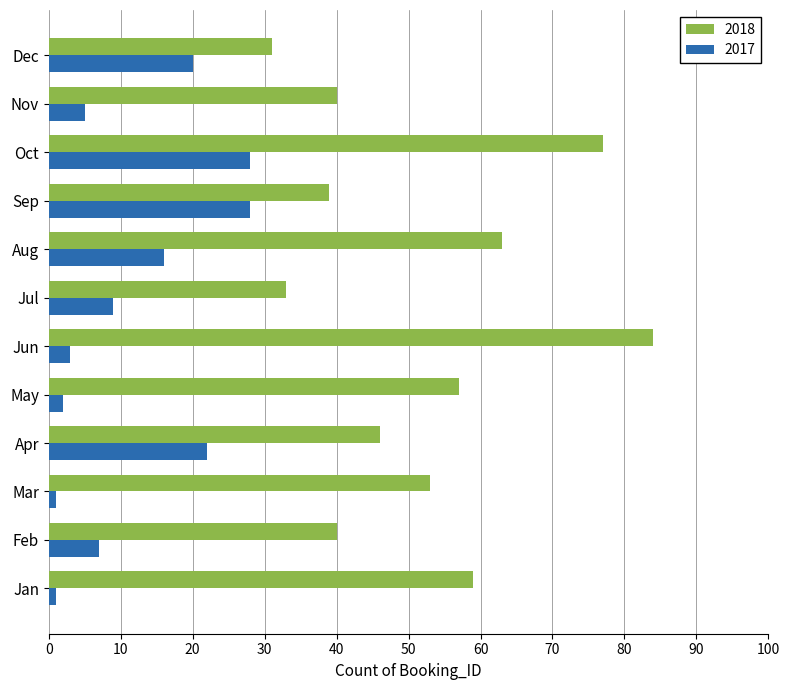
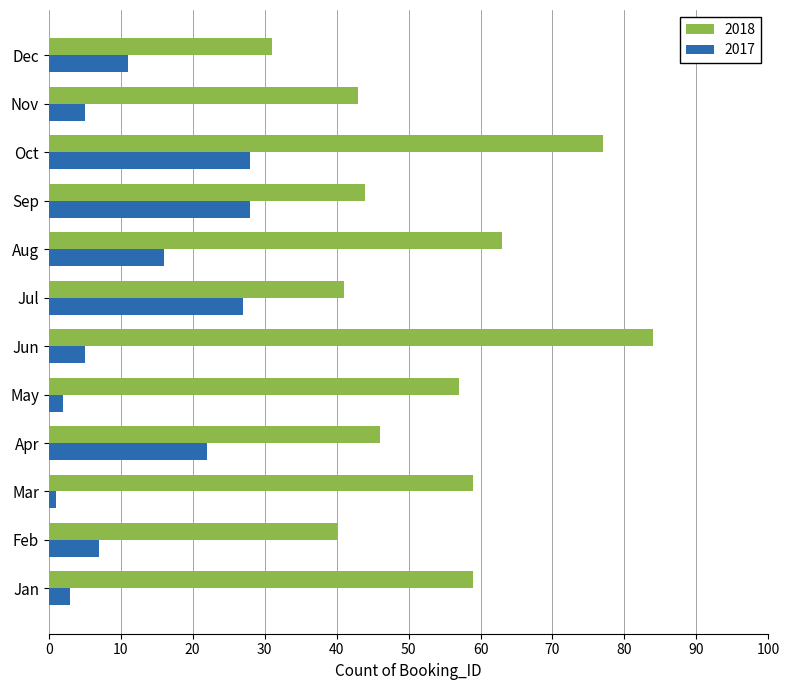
2017, Dec: 20 -> 11
2018, Nov: 40 -> 43
2018, Sep: 39 -> 44
2018, Jul: 33 -> 41
2017, Jul: 9 -> 27
2017, Jun: 3 -> 5
2018, Mar: 53 -> 59
2017, Jan: 1 -> 3
